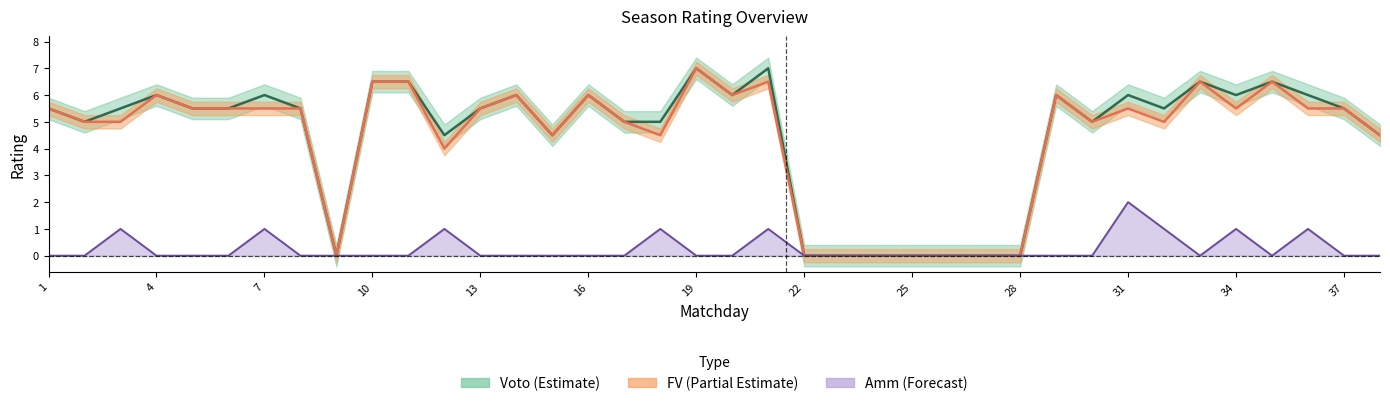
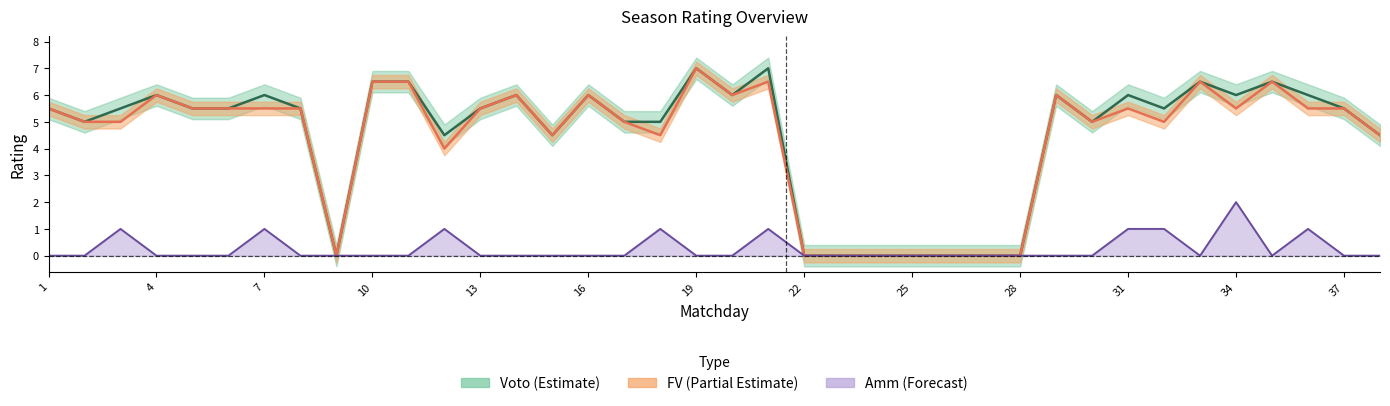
Amm (Forecast), 31: 2 -> 1
Amm (Forecast), 34: 1 -> 2
